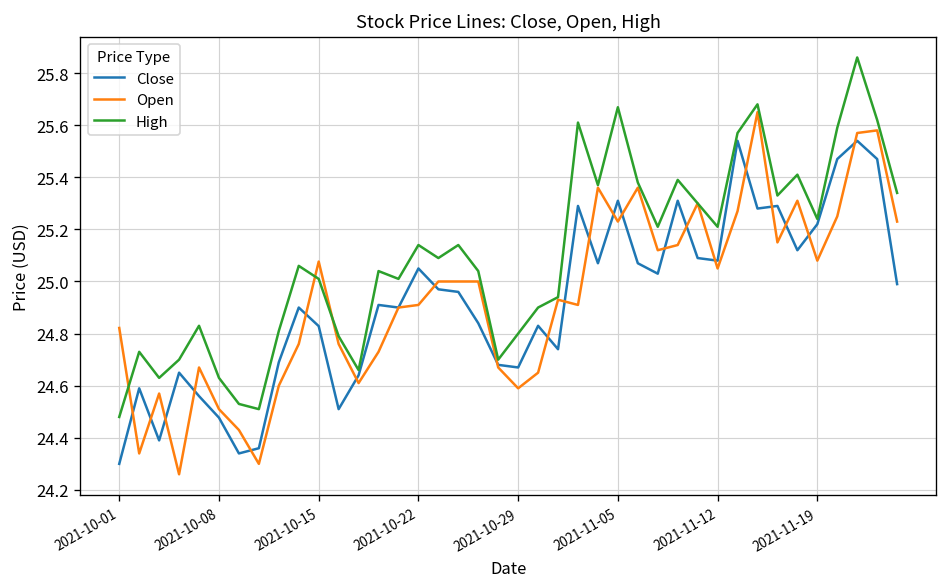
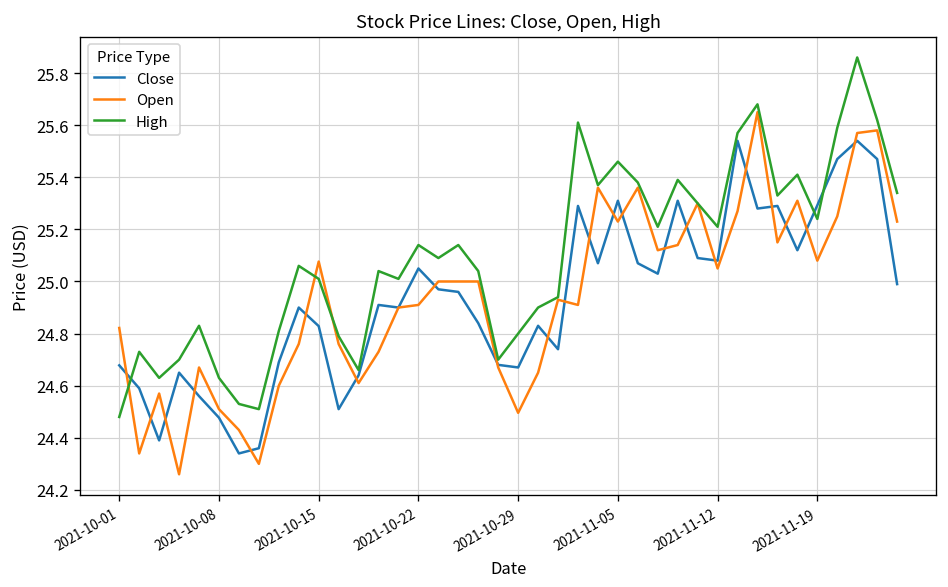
Close, 2021-10-01: 24.30 -> 24.68
Open, 2021-10-29: 24.59 -> 24.50
High, 2021-11-05: 25.67 -> 25.46
Close, 2021-11-19: 25.22 -> 25.29
